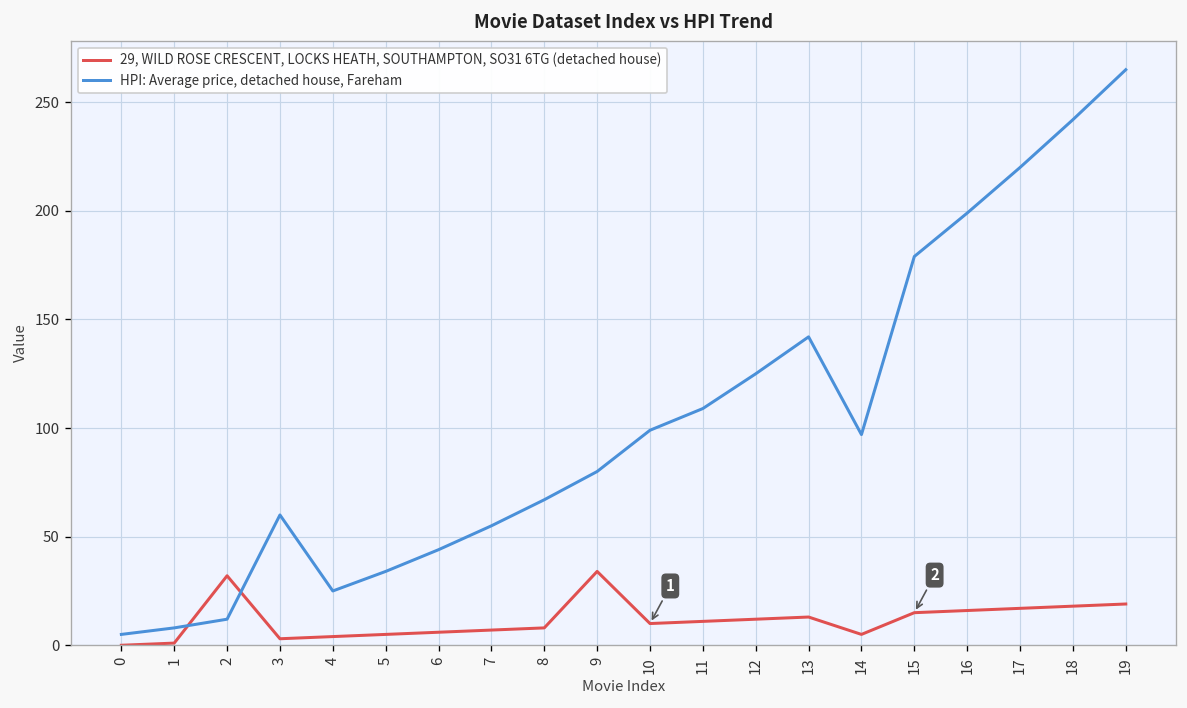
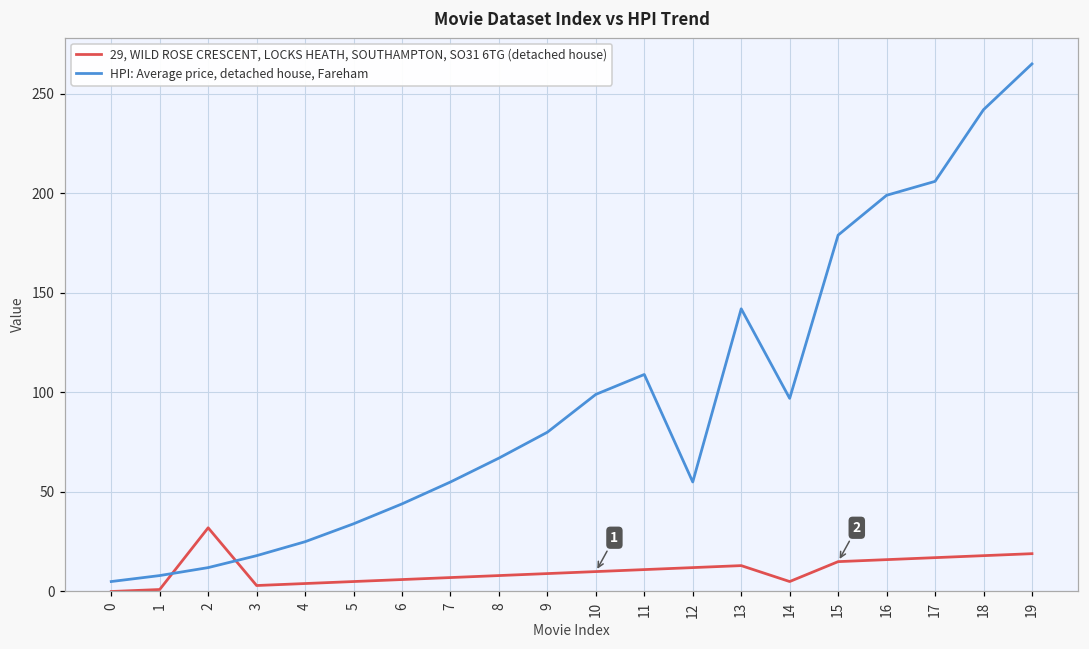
HPI: Average price, detached house, Fareham, 3: 60 -> 18
29, WILD ROSE CRESCENT, LOCKS HEATH, SOUTHAMPTON, SO31 6TG (detached house), 9: 34 -> 9
HPI: Average price, detached house, Fareham, 12: 125 -> 55
HPI: Average price, detached house, Fareham, 17: 220 -> 206
